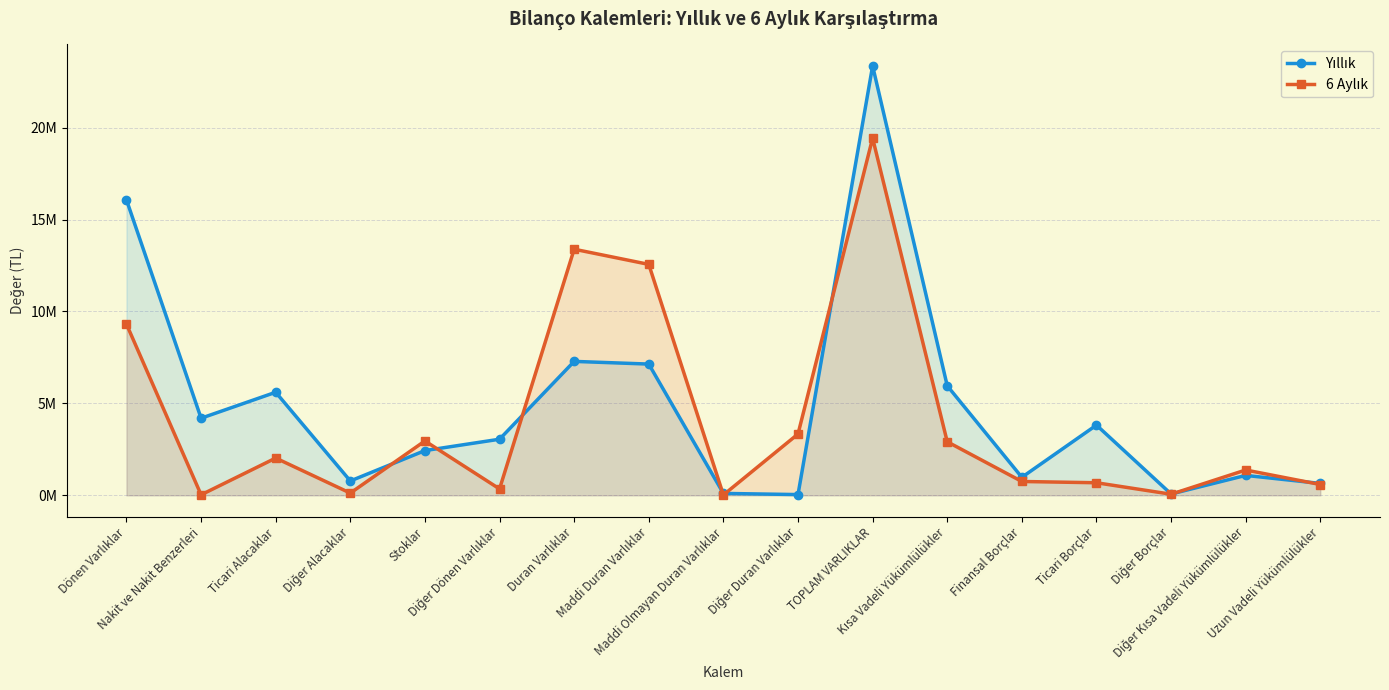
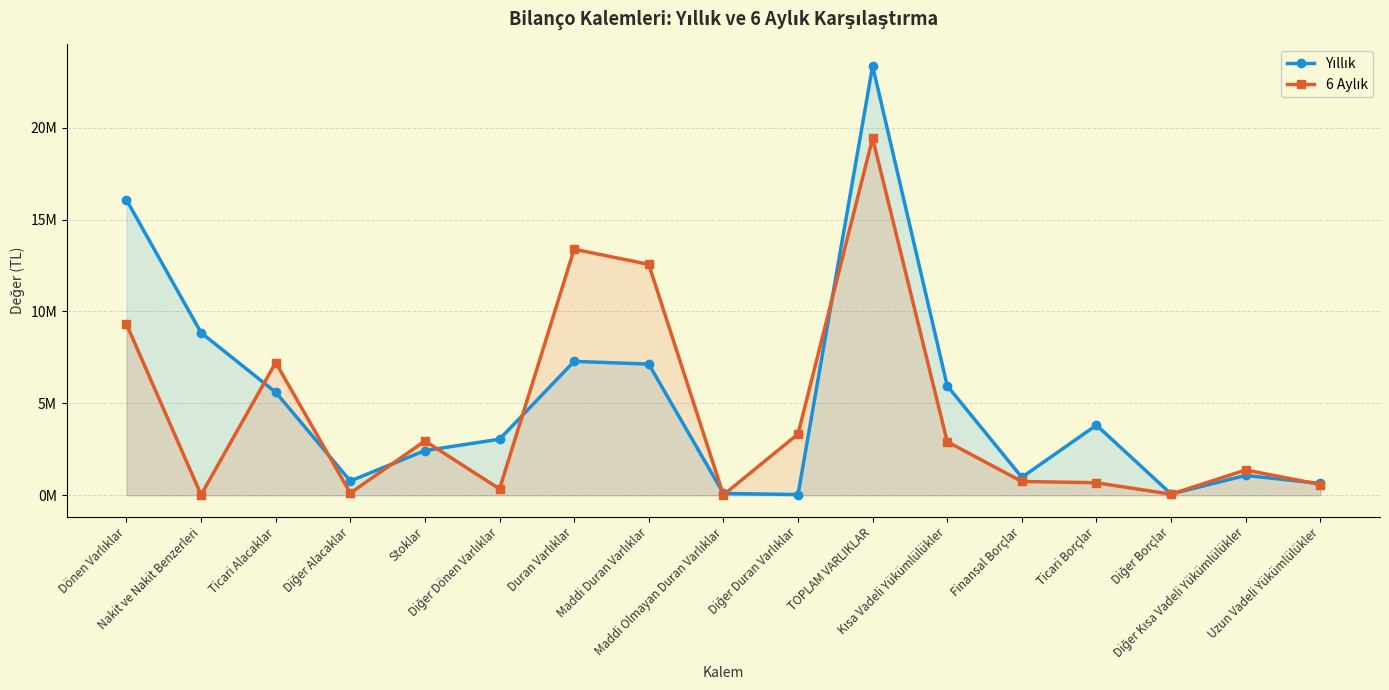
Yıllık, Nakit ve Nakit Benzerleri: 4200000 -> 8800000
6 Aylık, Ticari Alacaklar: 2000000 -> 7200000
